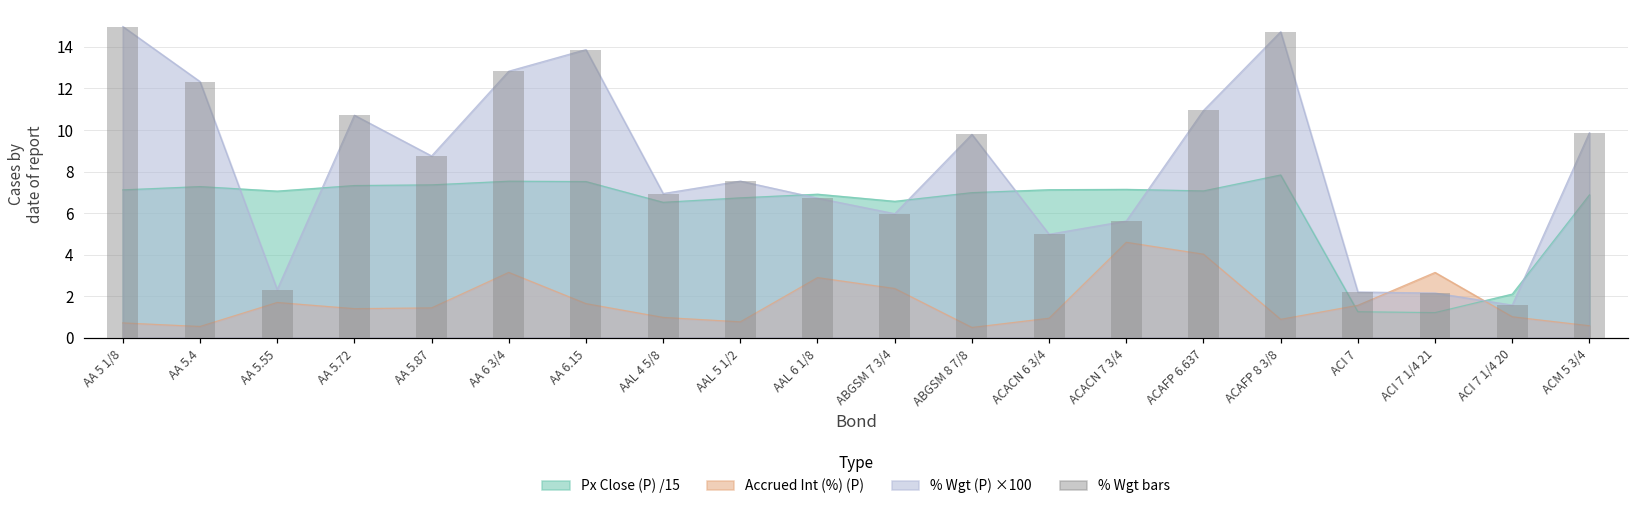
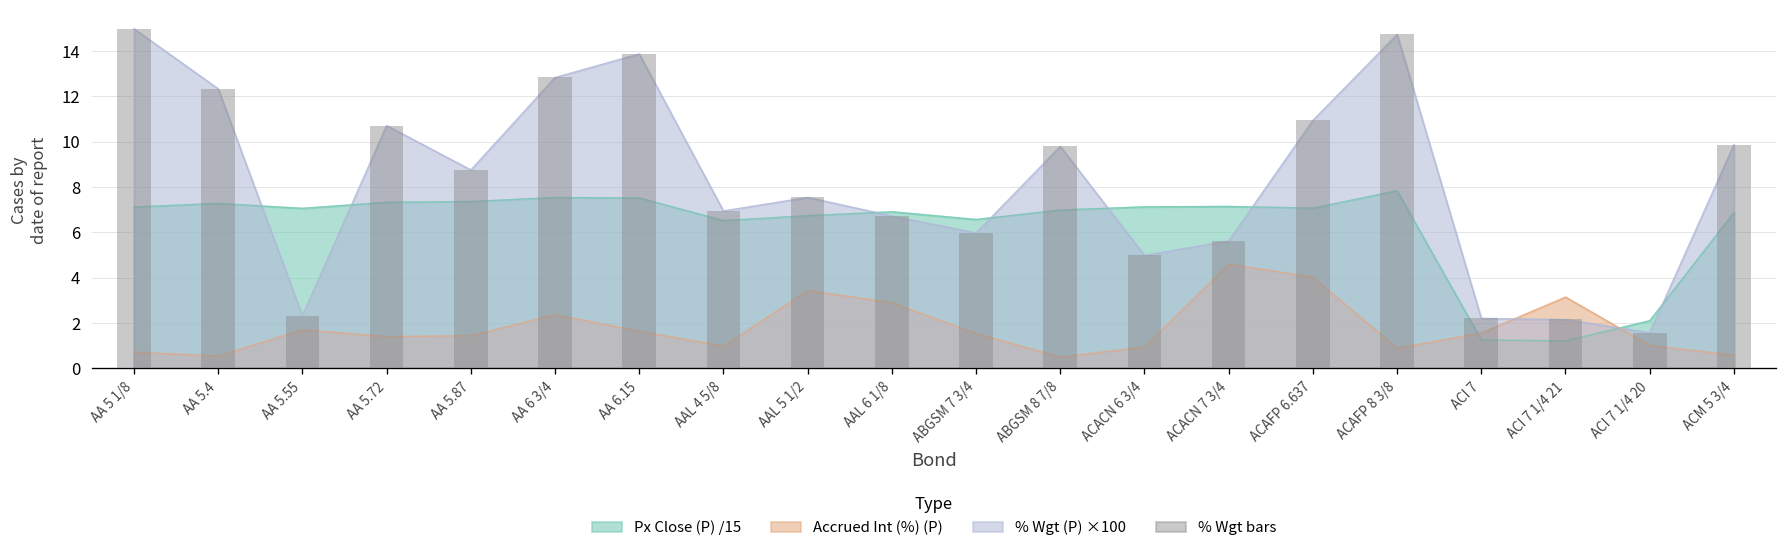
Accrued Int (%) (P), AA 6 3/4: 3.1 -> 2.4
Accrued Int (%) (P), AAL 5 1/2: 0.8 -> 3.4
Accrued Int (%) (P), ABGSM 7 3/4: 2.4 -> 1.5
